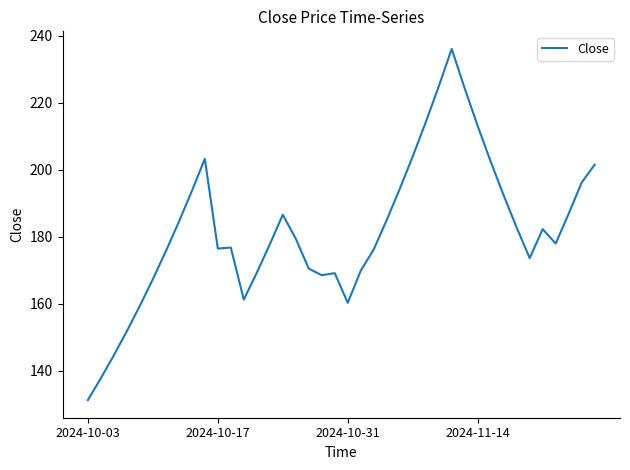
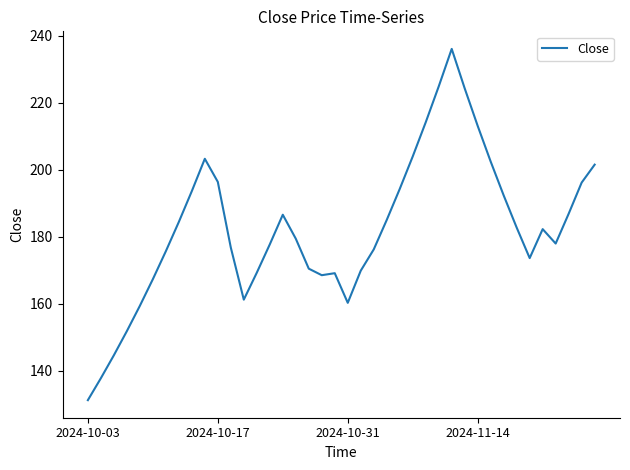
2024-10-17: 177 -> 196
